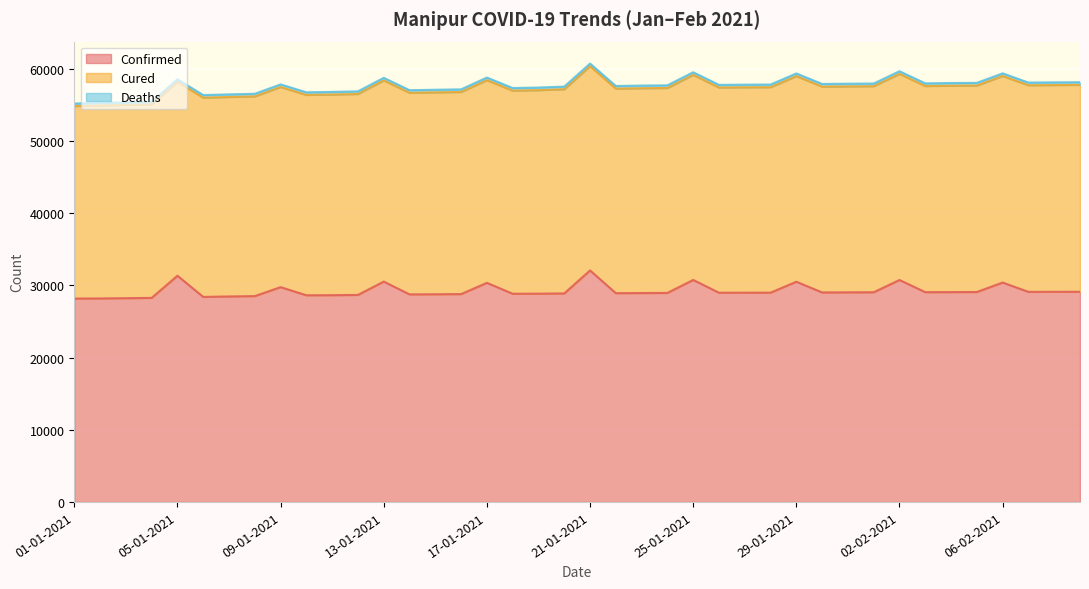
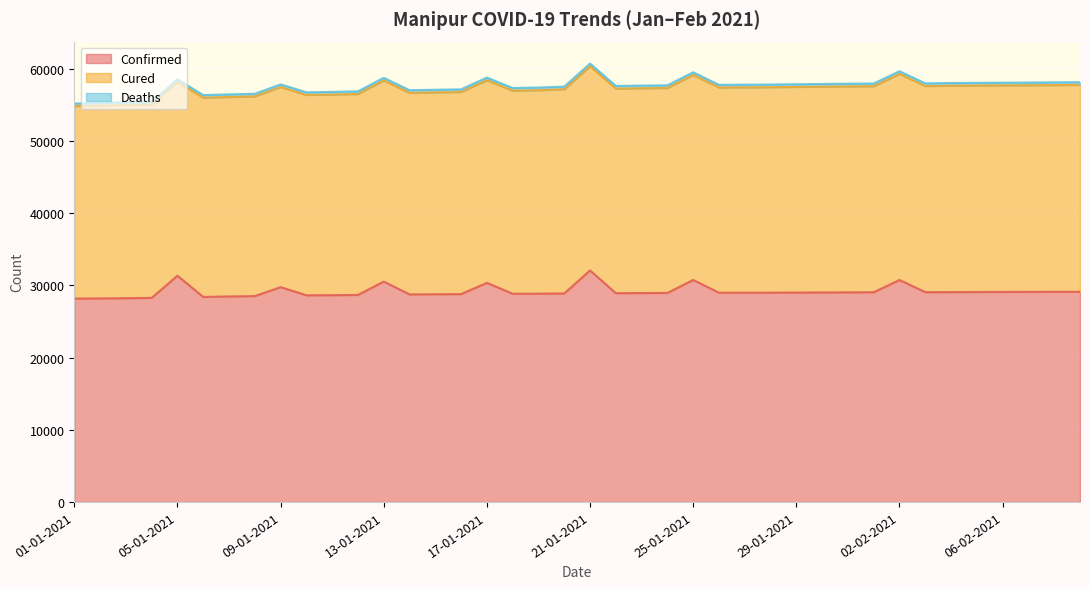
Confirmed, 29-01-2021: 31000 -> 29000
Confirmed, 06-02-2021: 30000 -> 29000
